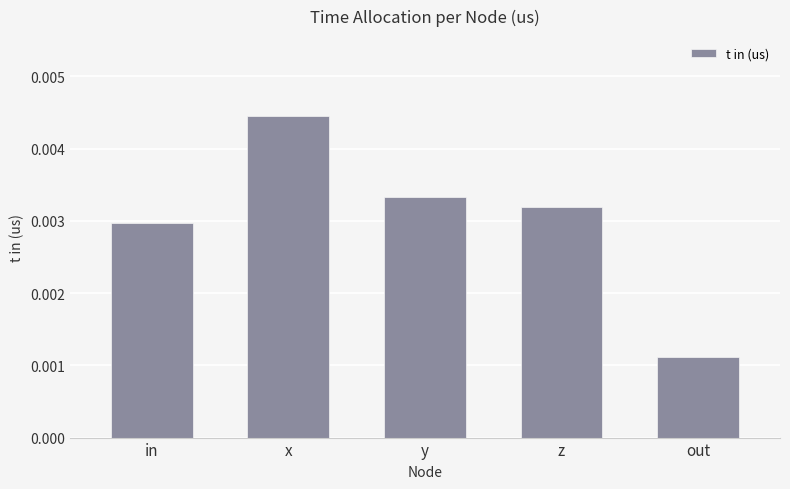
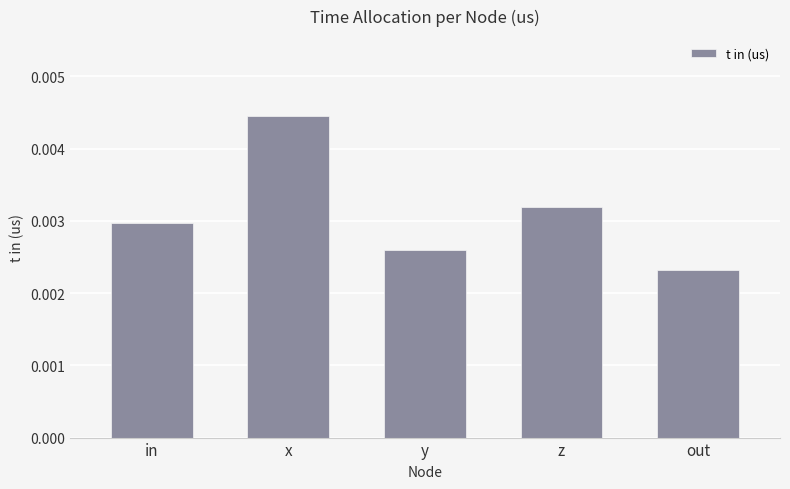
y: 0.0033 -> 0.0026
out: 0.0011 -> 0.0023
